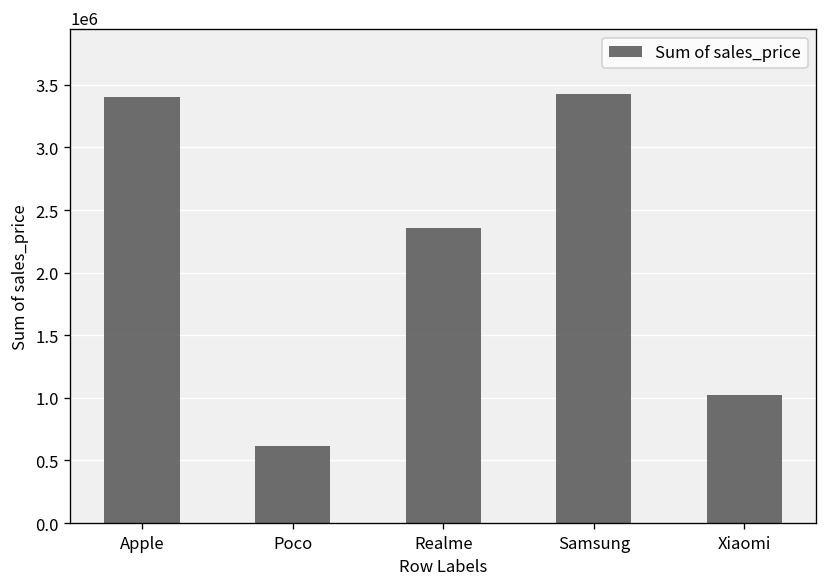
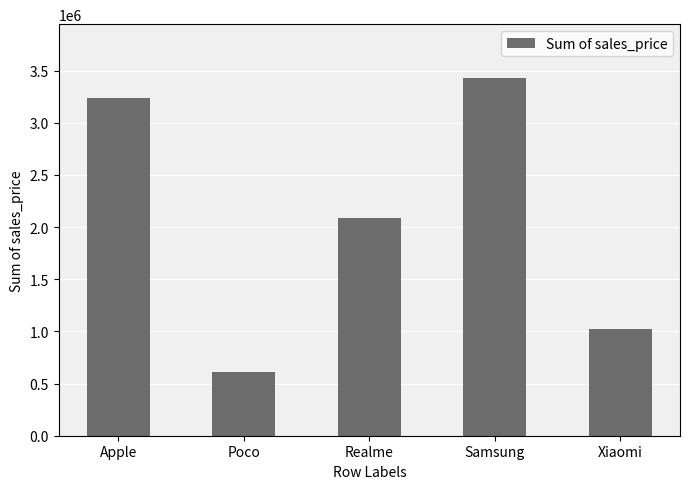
Apple: 3400000 -> 3230000
Realme: 2360000 -> 2080000
